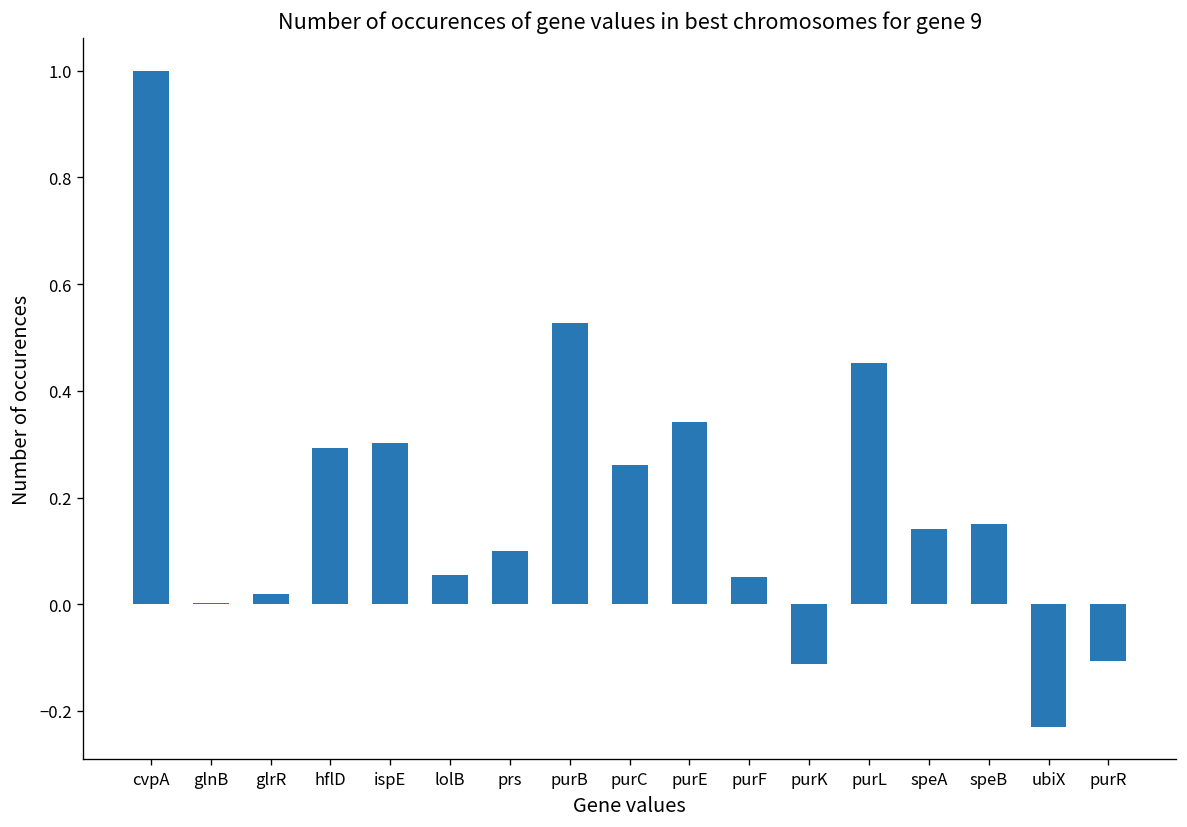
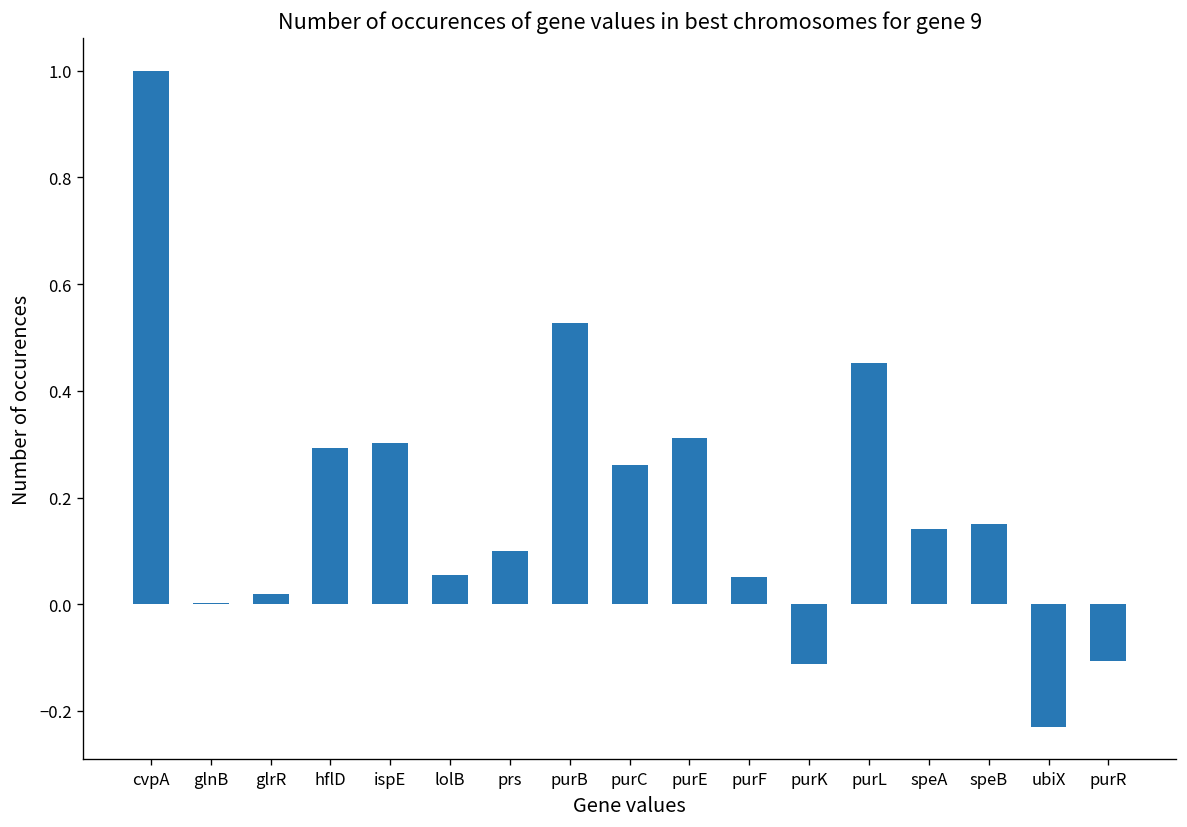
purE: 0.34 -> 0.31
